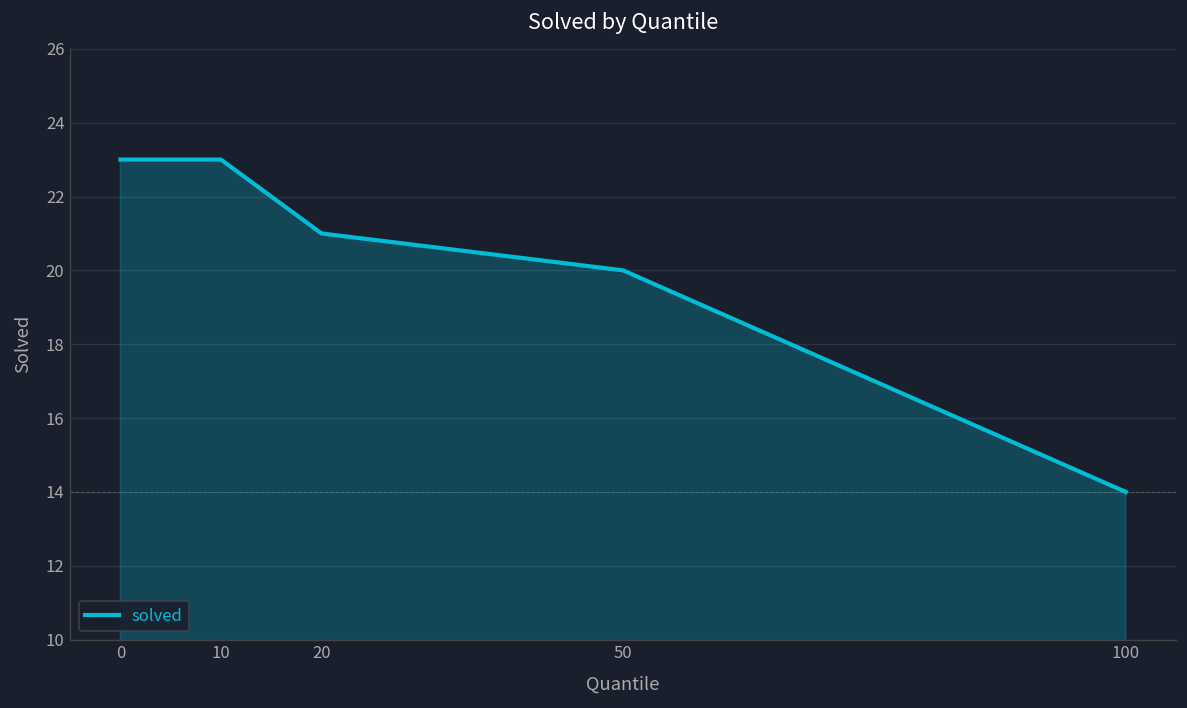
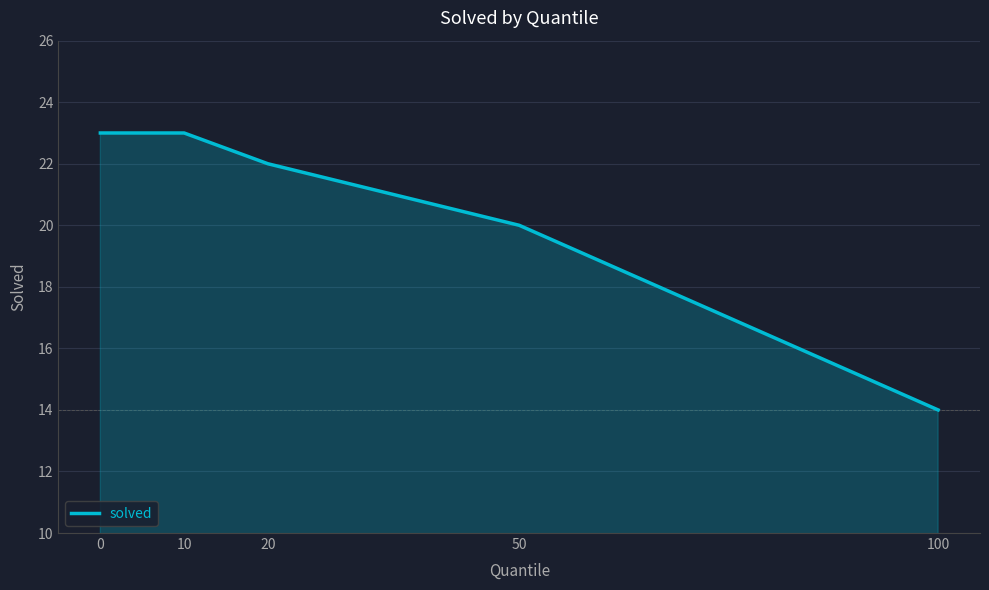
20: 21 -> 22
